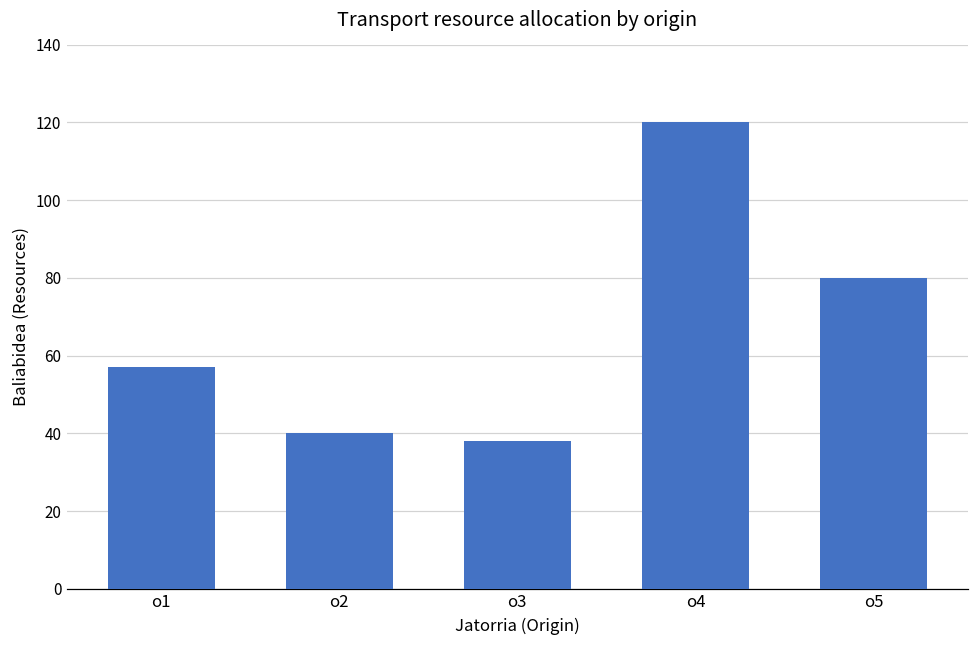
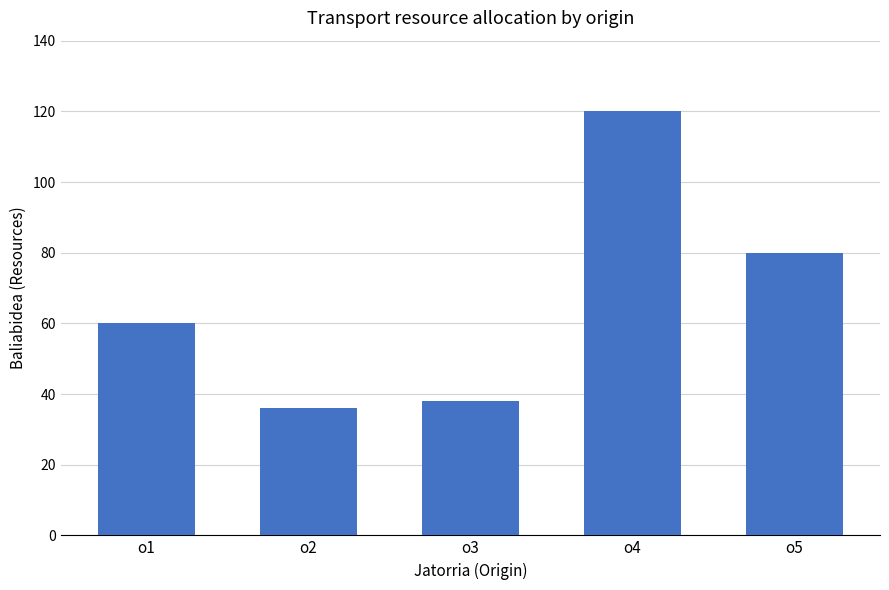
o1: 57 -> 60
o2: 40 -> 36
